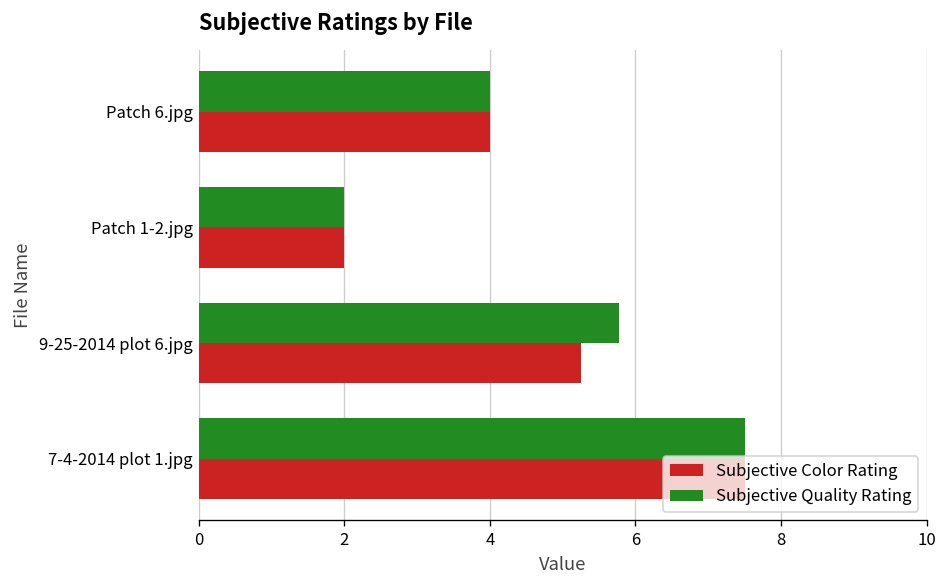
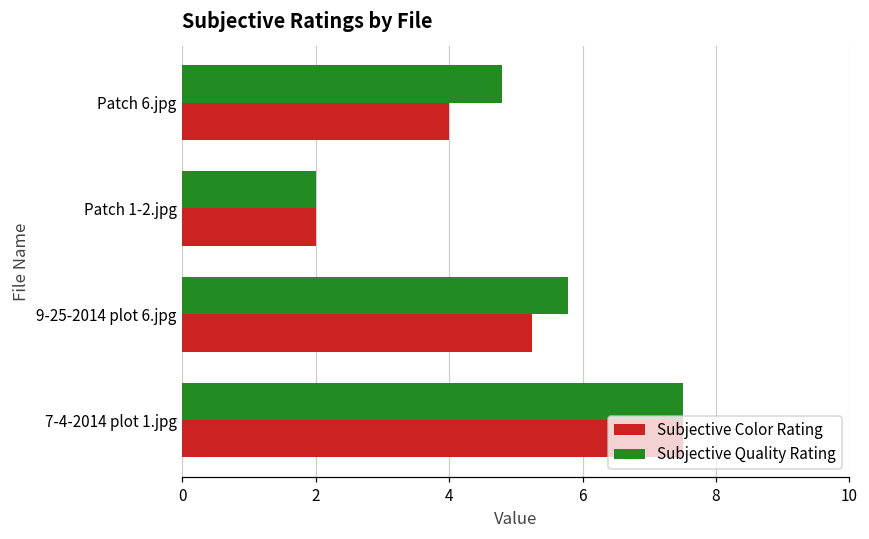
Subjective Quality Rating, Patch 6.jpg: 4.0 -> 4.8
